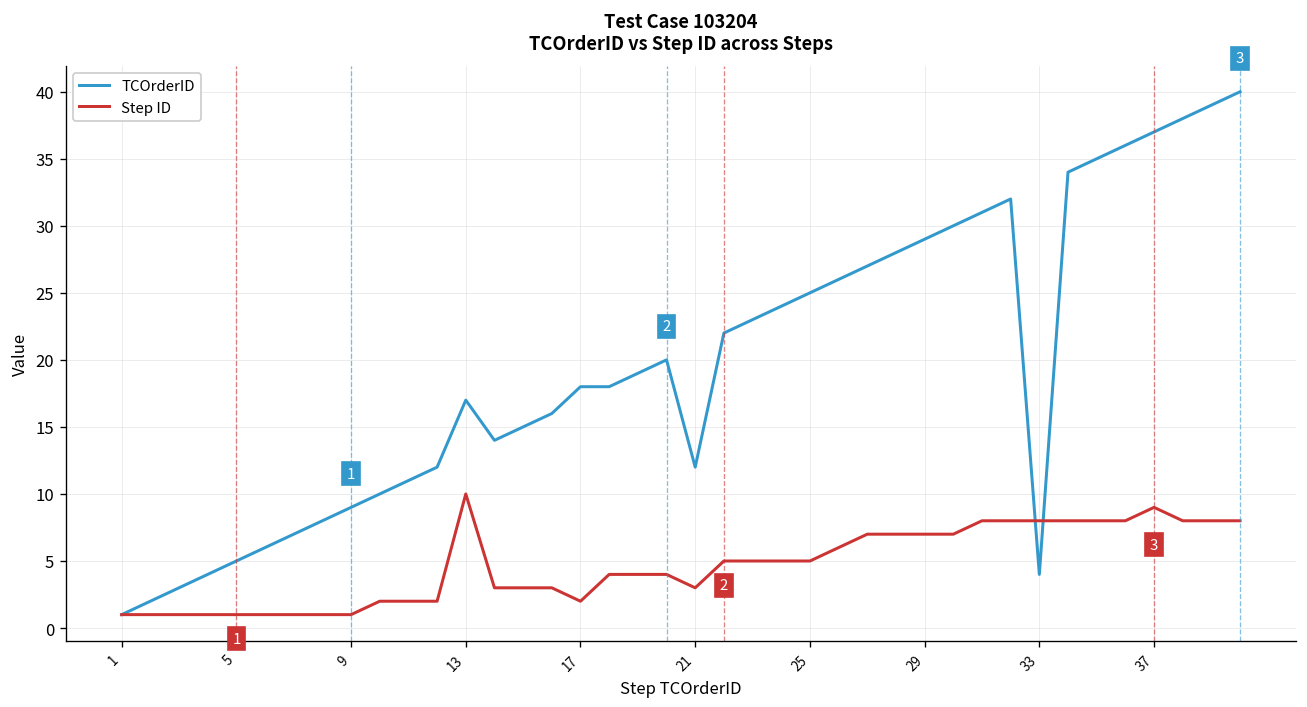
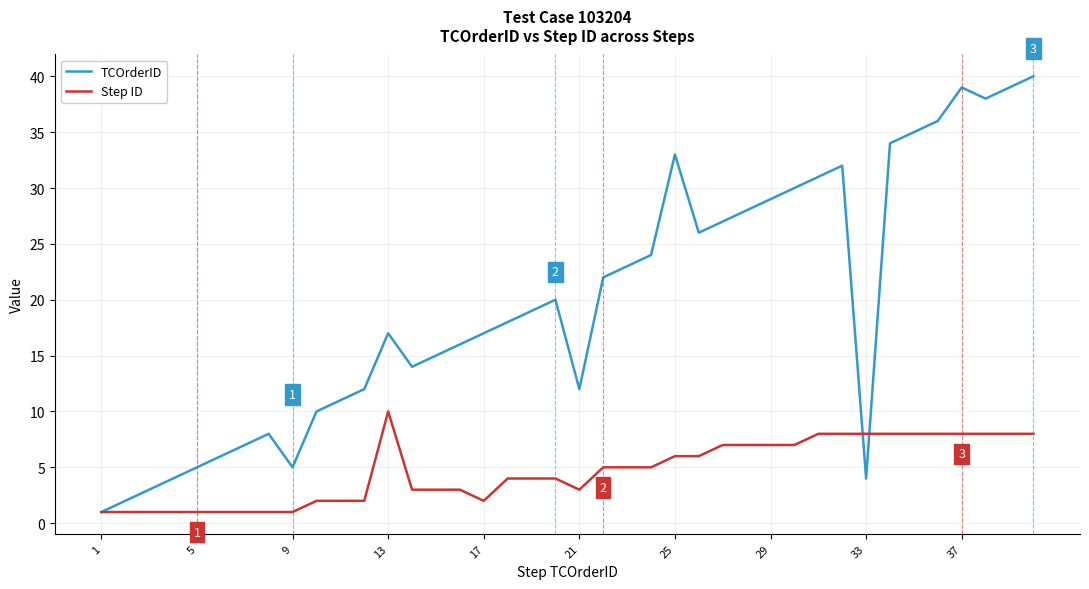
TCOrderID, 9: 9 -> 5
TCOrderID, 17: 18 -> 17
TCOrderID, 25: 25 -> 33
Step ID, 25: 5 -> 6
TCOrderID, 37: 37 -> 39
Step ID, 37: 9 -> 8
